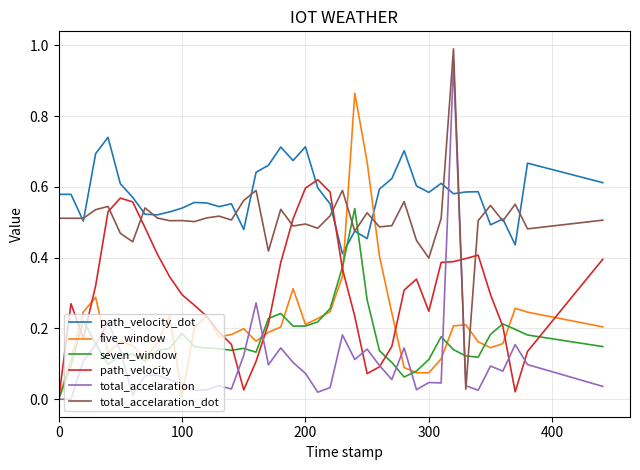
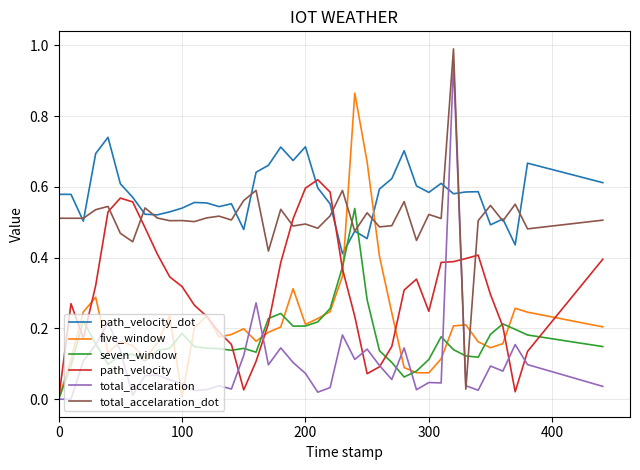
path_velocity, 100: 0.30 -> 0.32
total_accelaration_dot, 300: 0.40 -> 0.52
